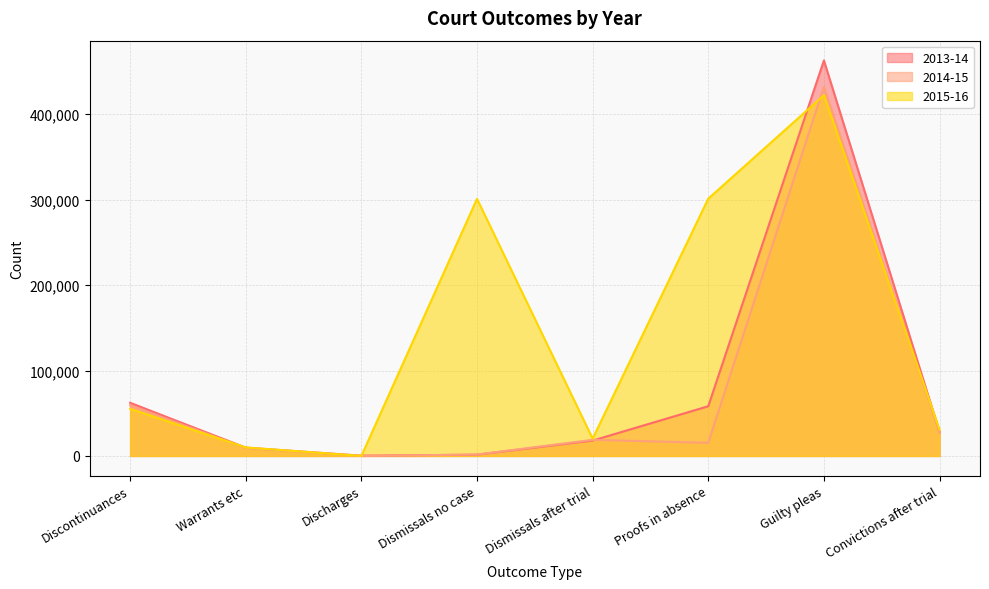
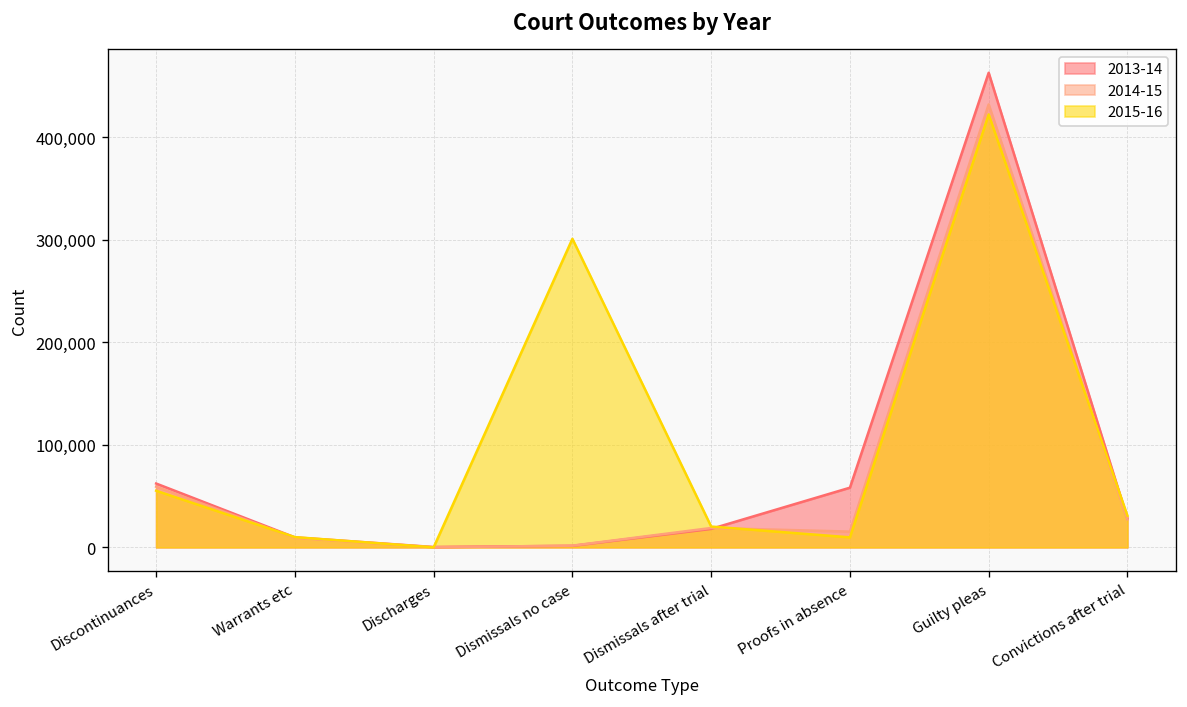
2015-16, Proofs in absence: 300,000 -> 10,000
